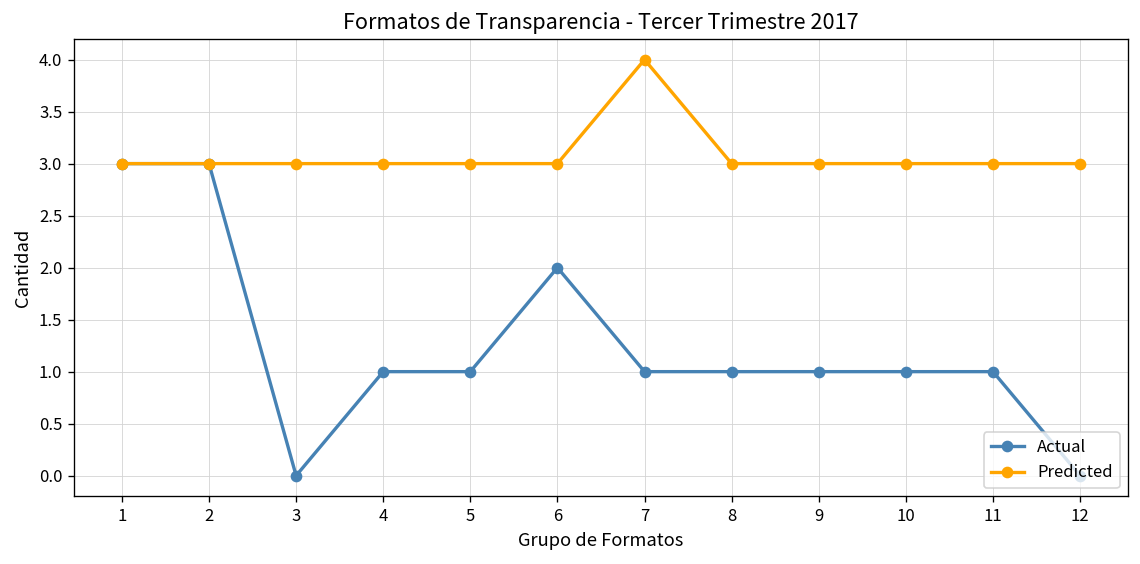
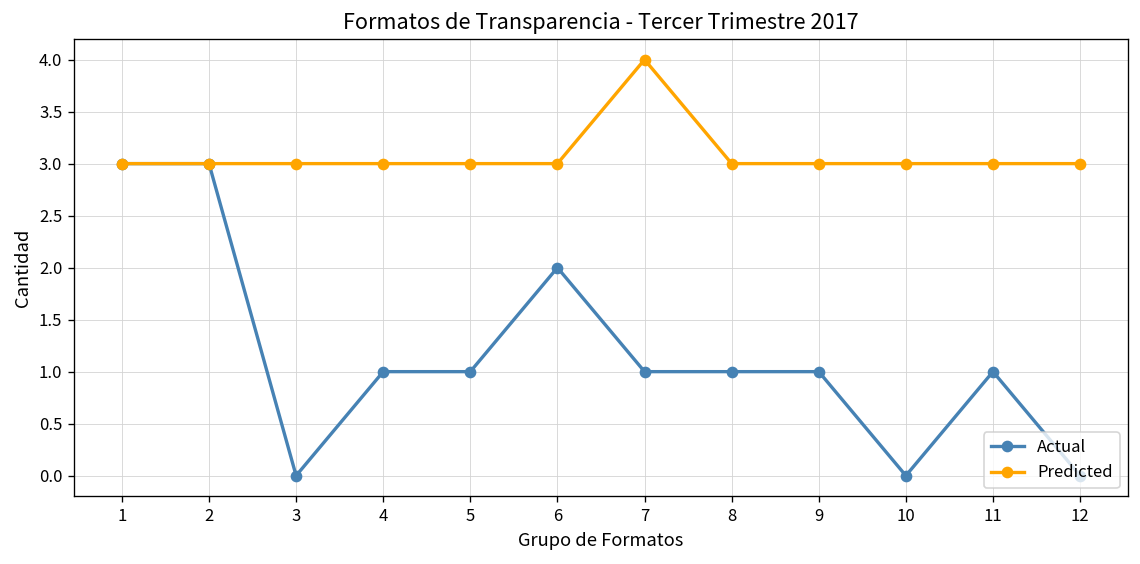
Actual, 10: 1 -> 0
